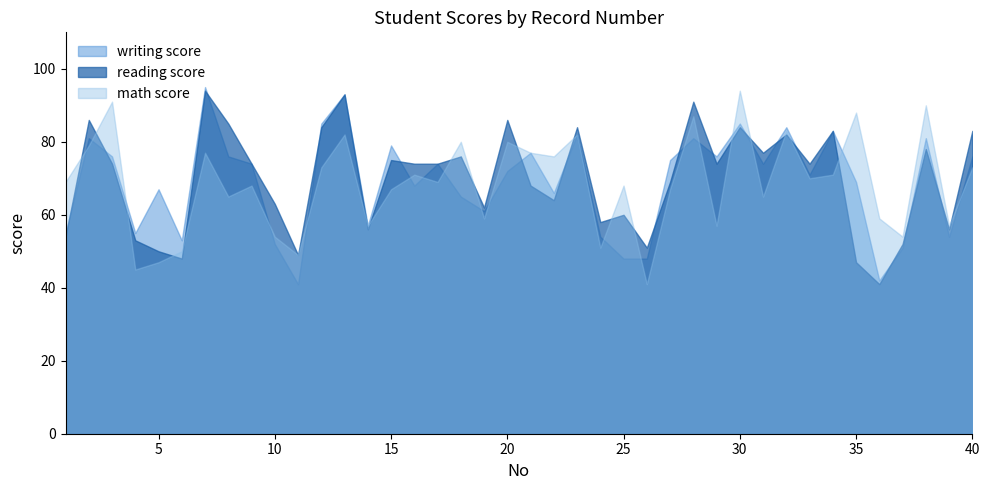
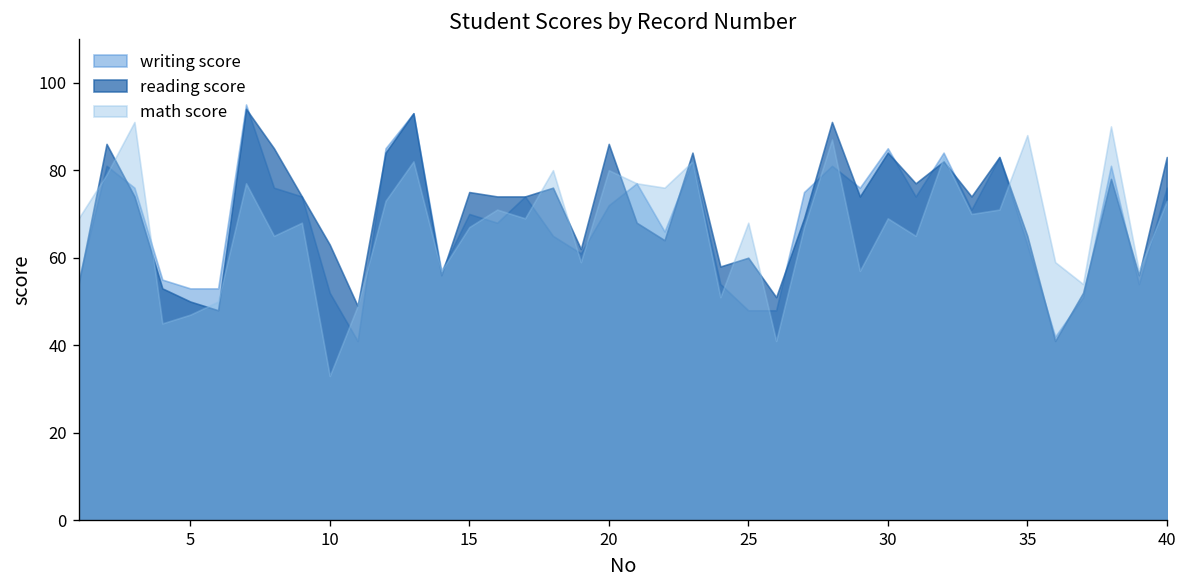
writing score, 5: 67 -> 53
math score, 10: 54 -> 33
writing score, 15: 79 -> 70
math score, 30: 94 -> 69
writing score, 35: 69 -> 63
reading score, 35: 47 -> 65
